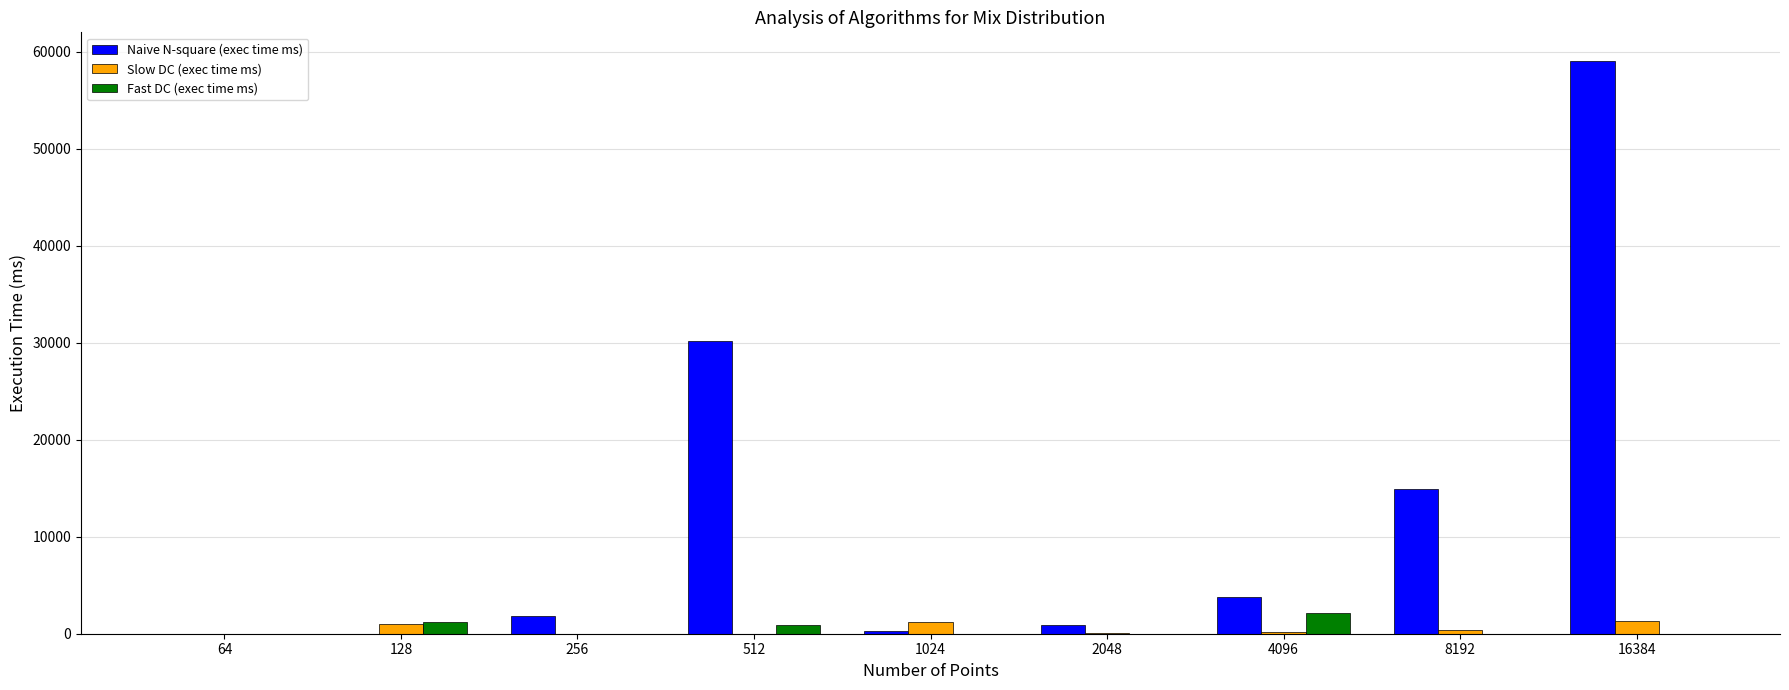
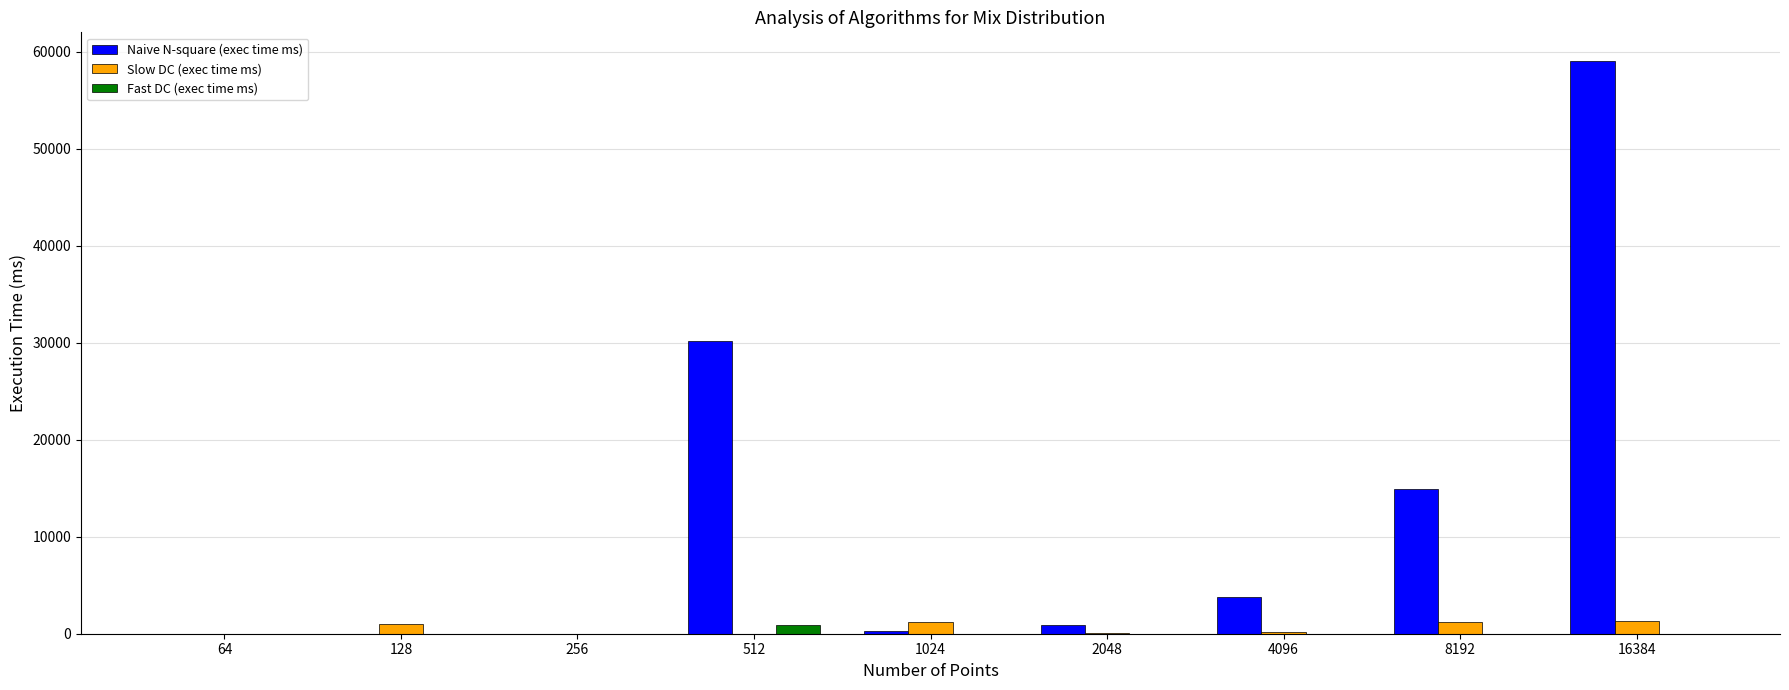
Fast DC (exec time ms), 128: 1000 -> 0
Naive N-square (exec time ms), 256: 2000 -> 0
Fast DC (exec time ms), 4096: 2000 -> 0
Slow DC (exec time ms), 8192: 0 -> 1000
